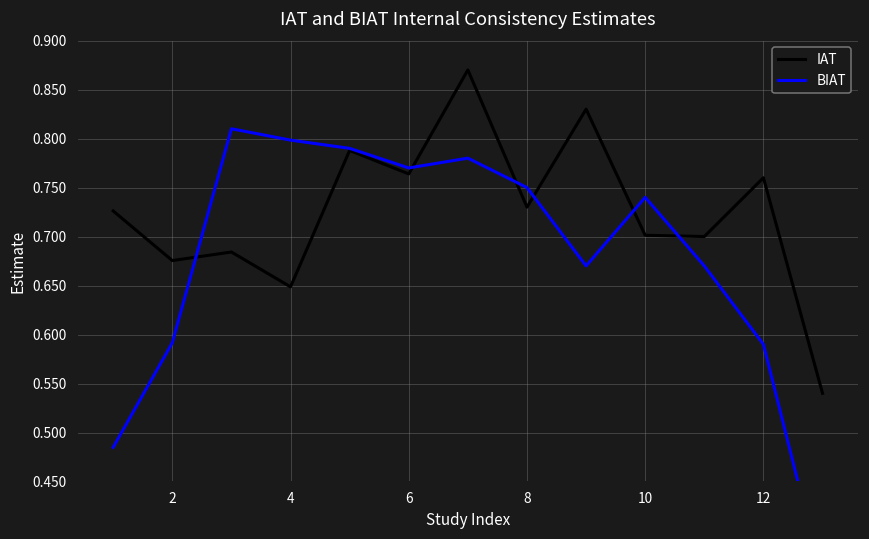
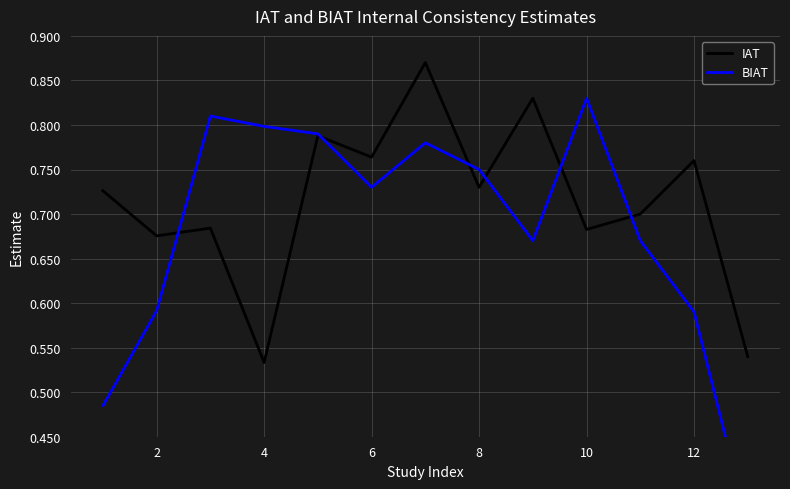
IAT, 4: 0.65 -> 0.53
BIAT, 6: 0.77 -> 0.73
IAT, 10: 0.70 -> 0.68
BIAT, 10: 0.74 -> 0.83
